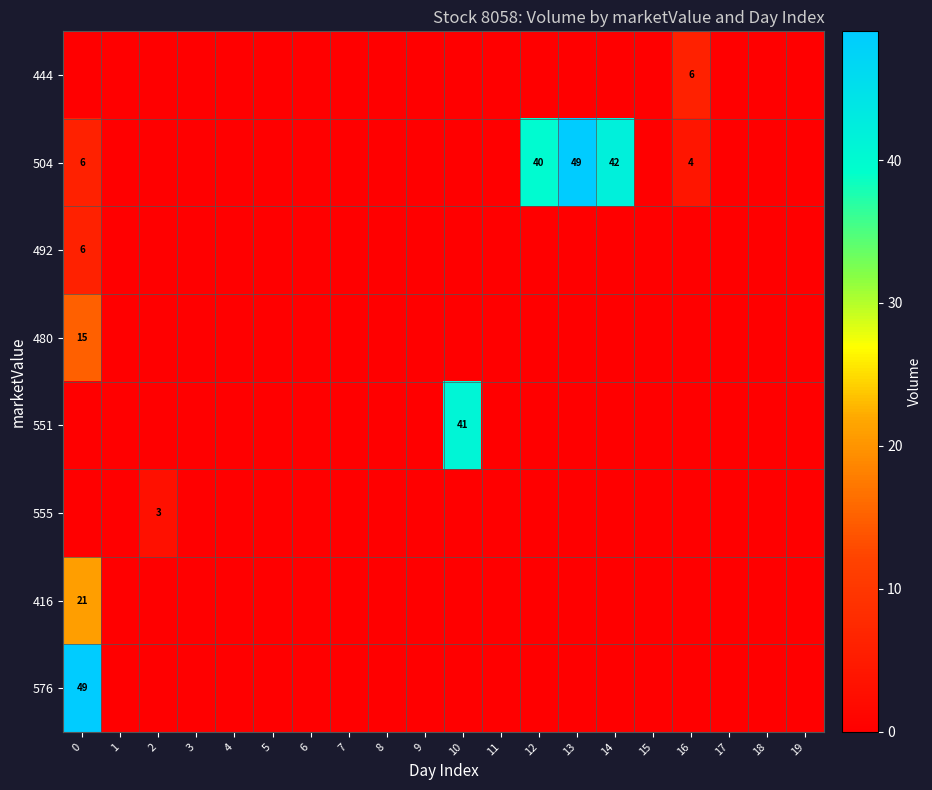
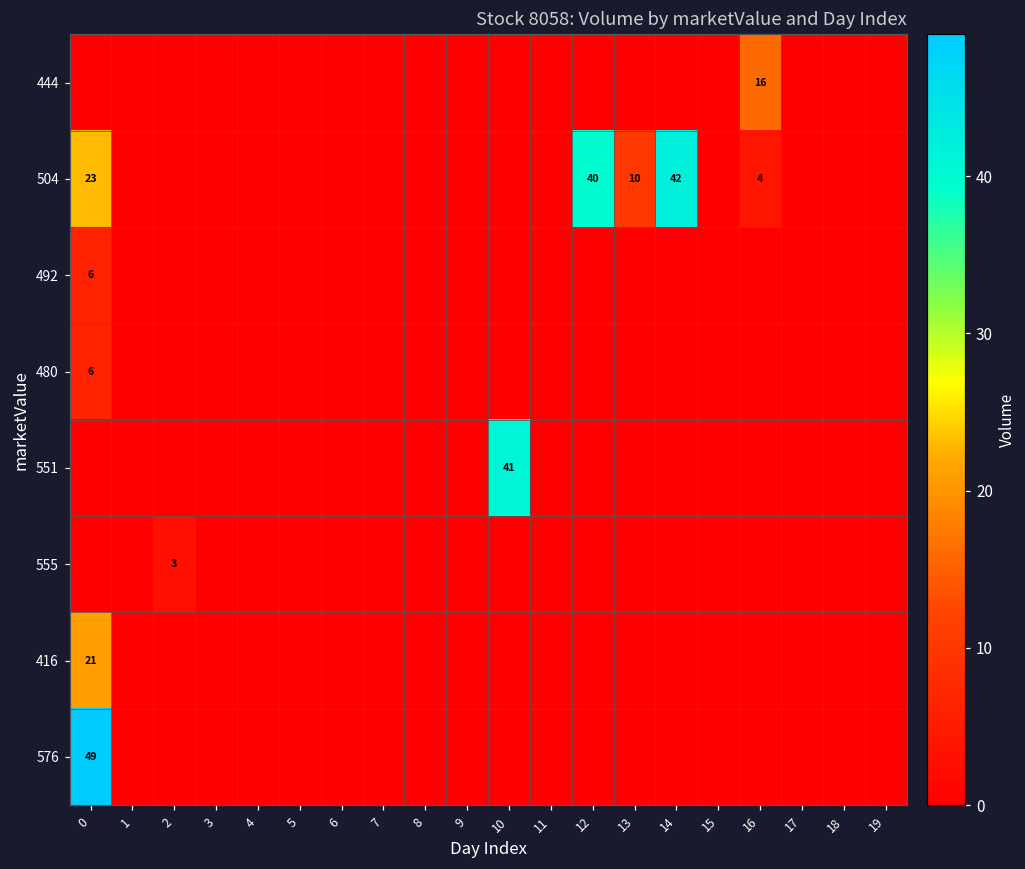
444, 16: 6 -> 16
504, 0: 6 -> 23
504, 13: 49 -> 10
480, 0: 15 -> 6
